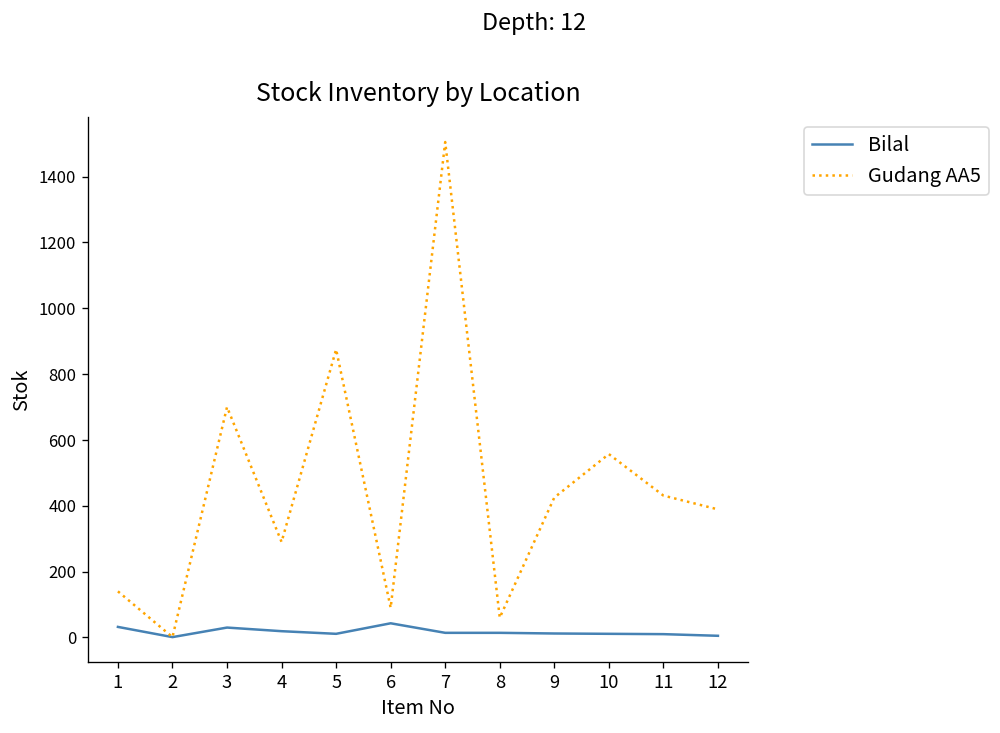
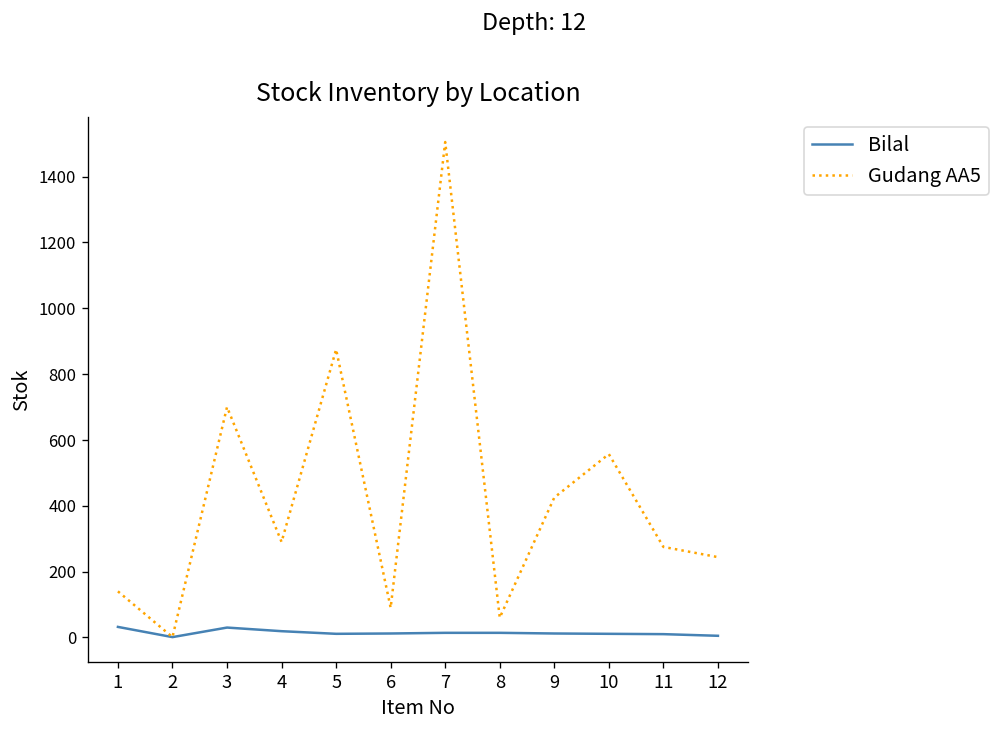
Bilal, 6: 40 -> 10
Gudang AA5, 11: 430 -> 280
Gudang AA5, 12: 390 -> 240
